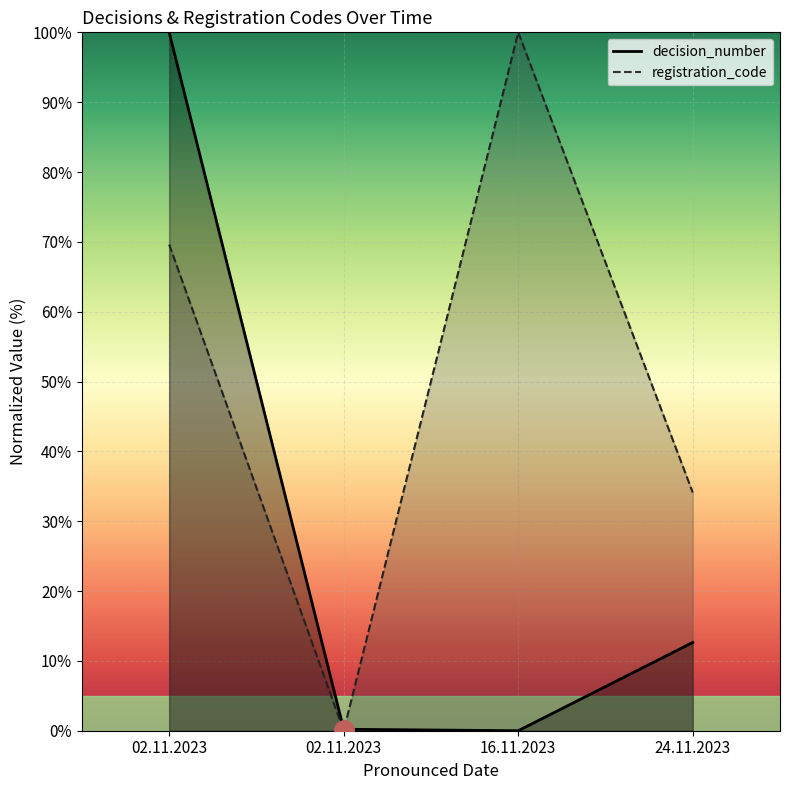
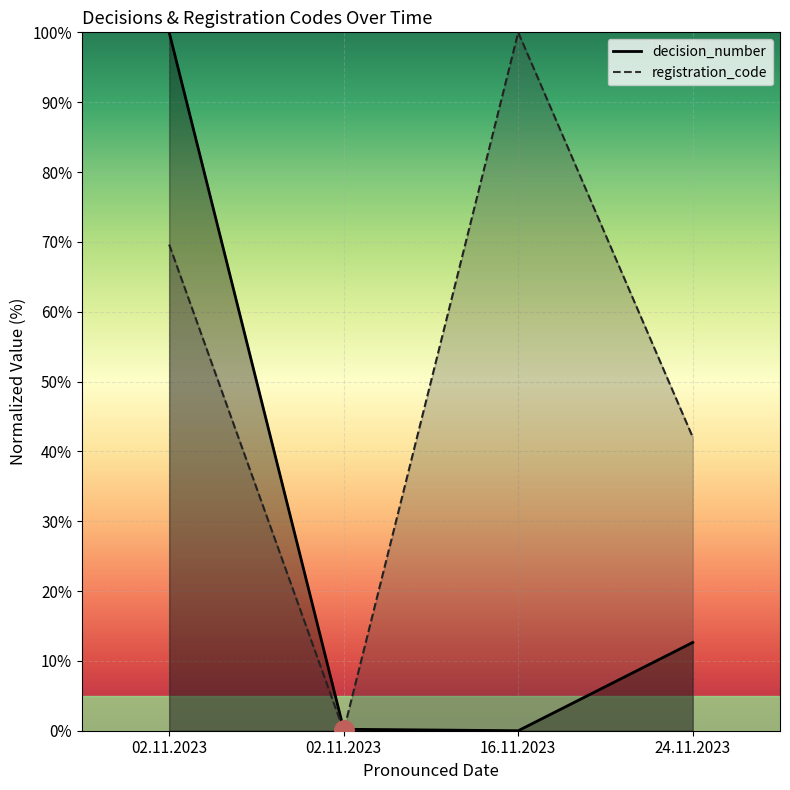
registration_code, 24.11.2023: 34% -> 42%
